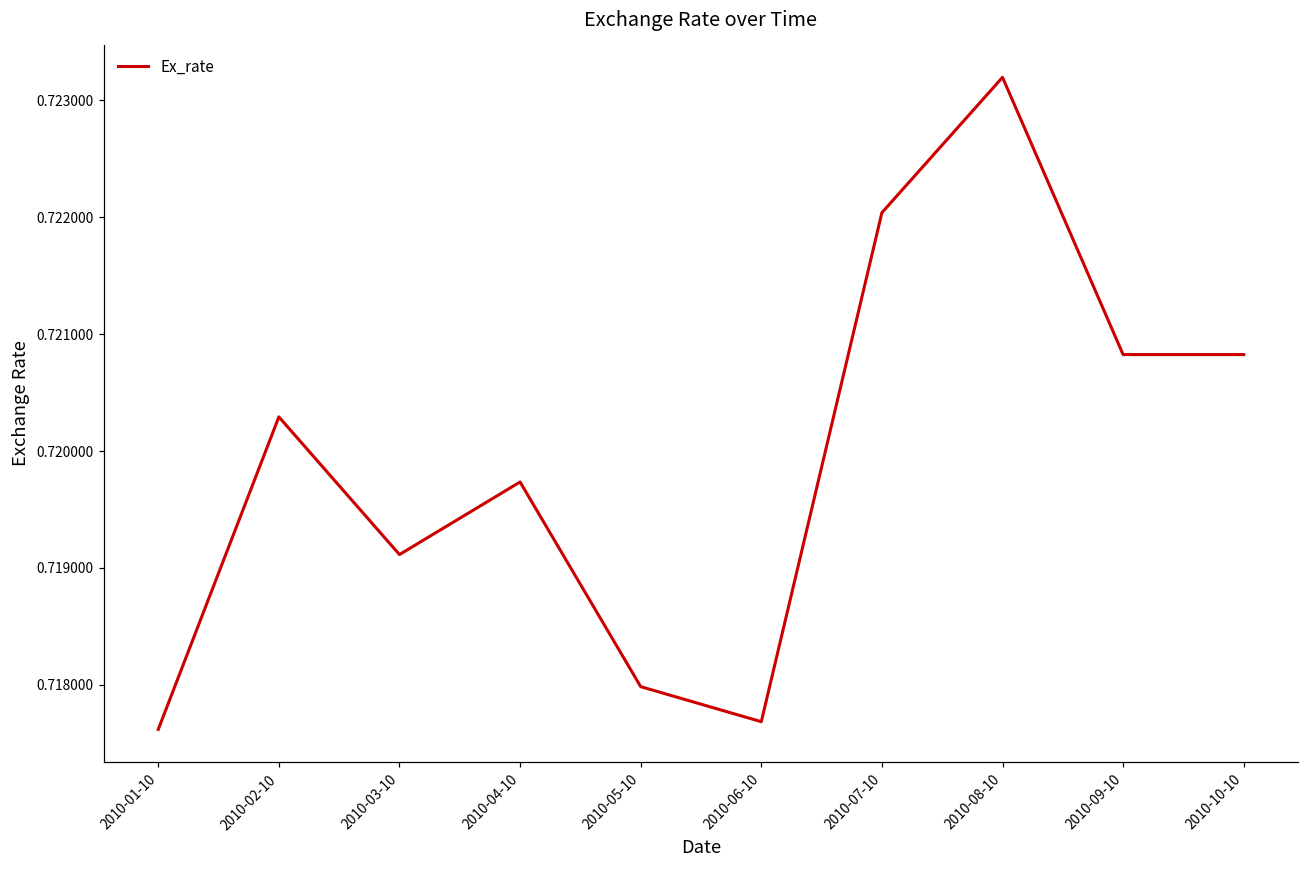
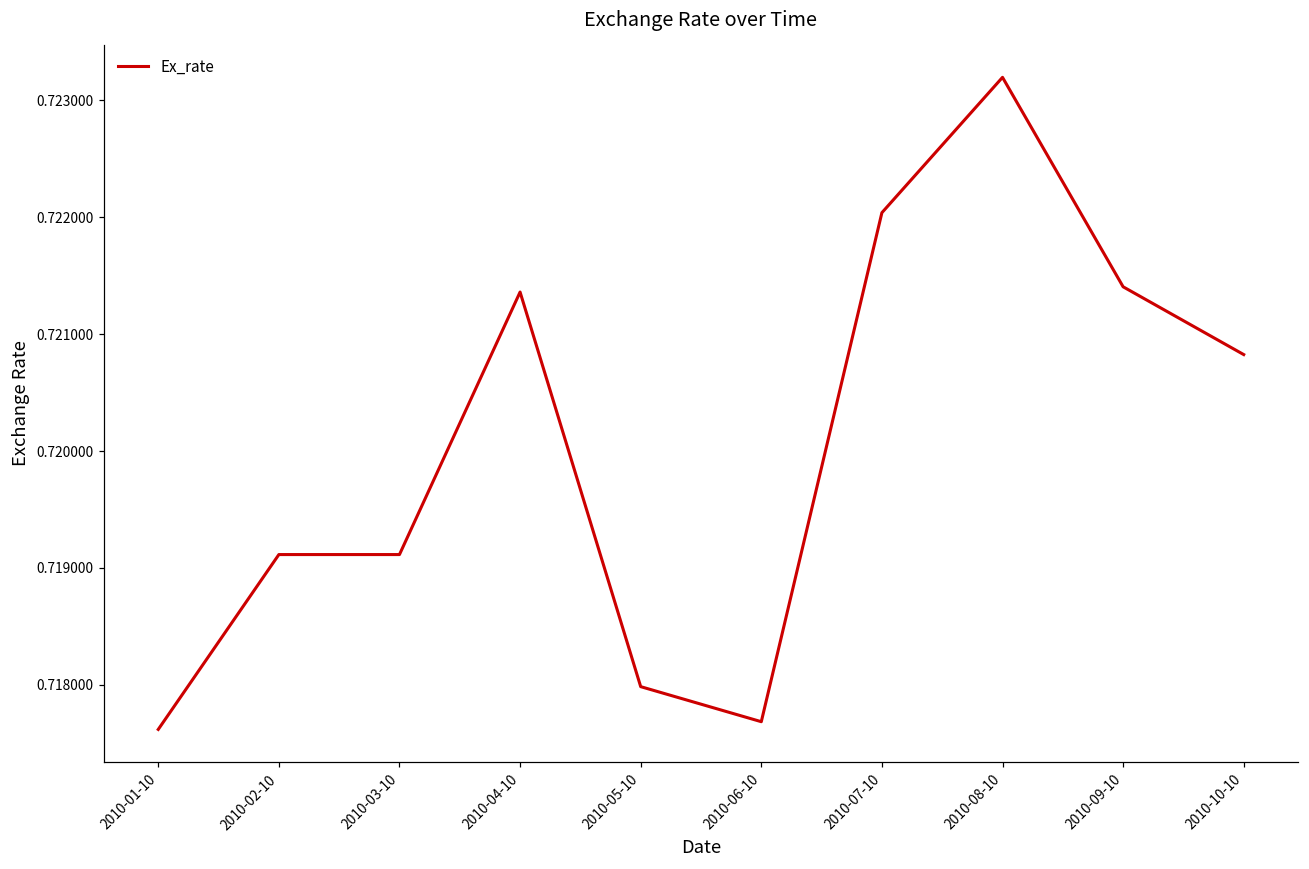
2010-02-10: 0.72029 -> 0.71911
2010-04-10: 0.71974 -> 0.72136
2010-09-10: 0.72083 -> 0.72141
